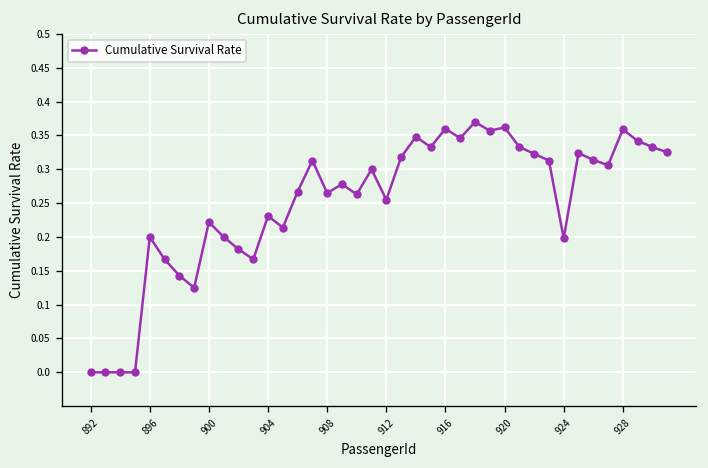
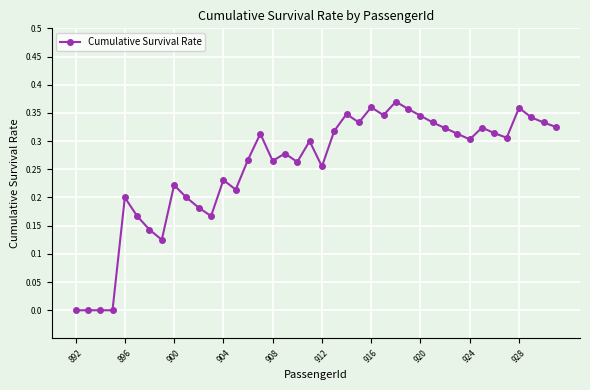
920: 0.36 -> 0.35
924: 0.20 -> 0.30
